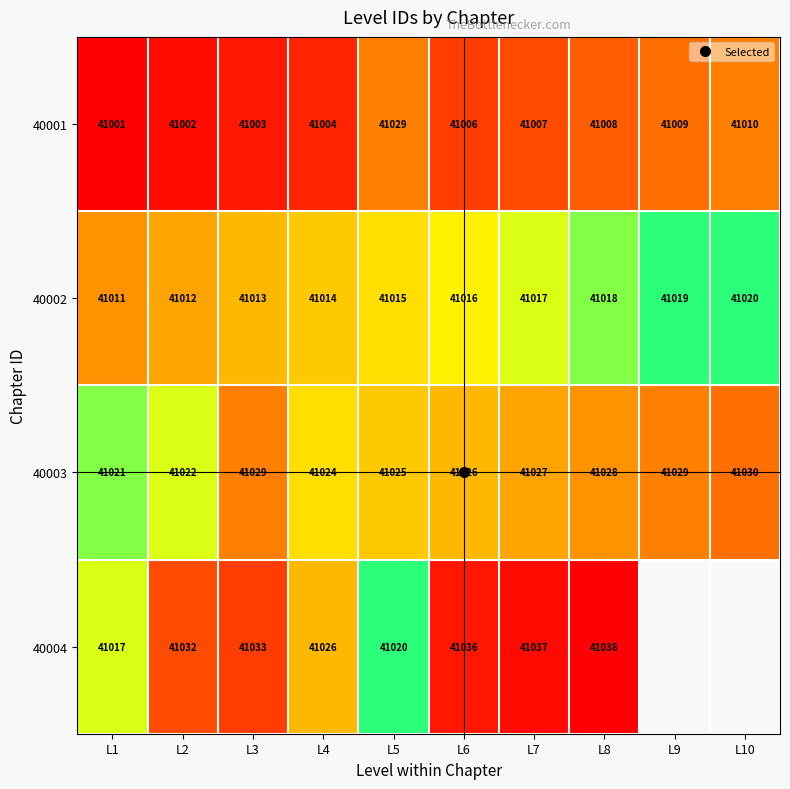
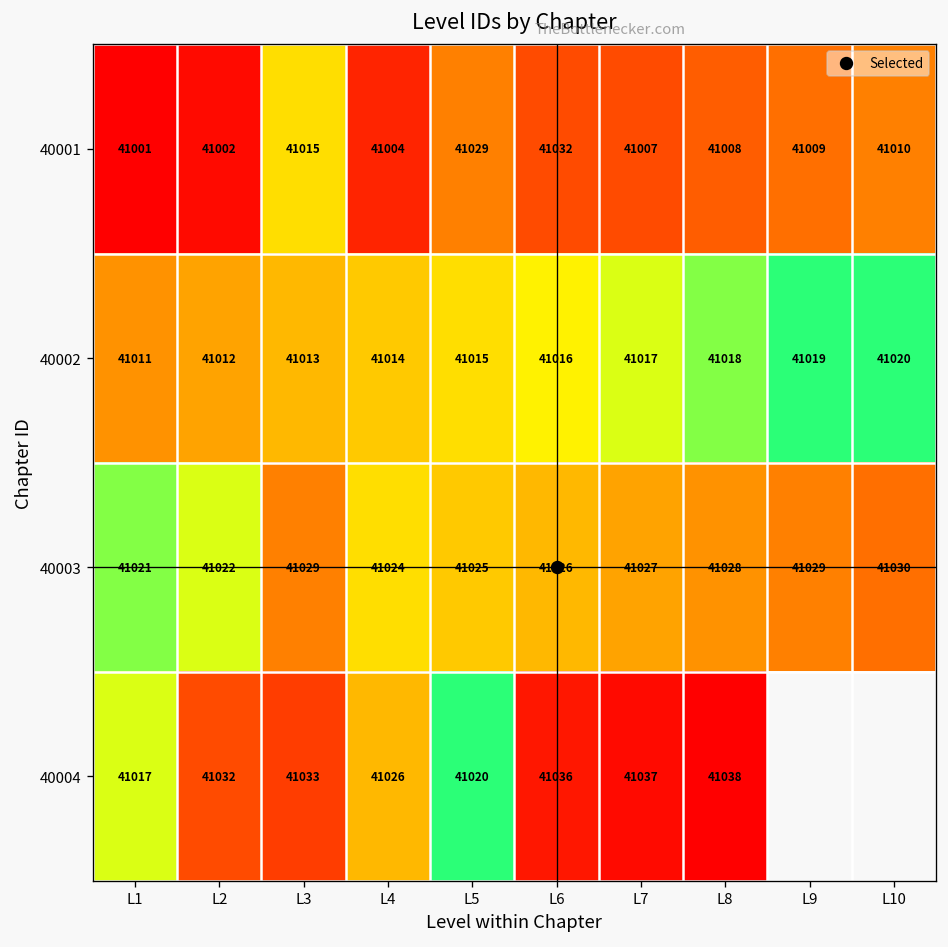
40001, L3: 41003 -> 41015
40001, L6: 41006 -> 41032
